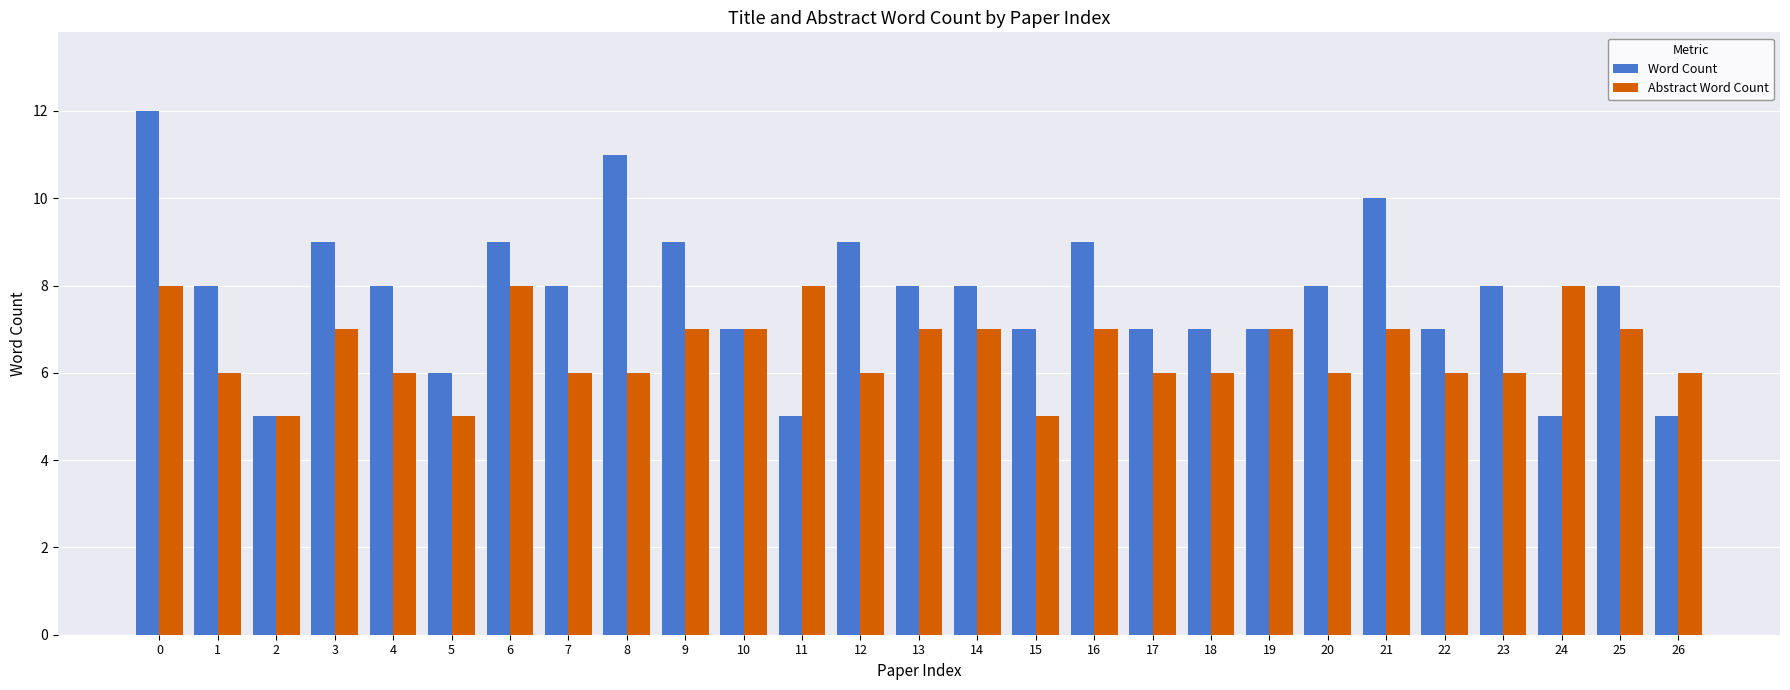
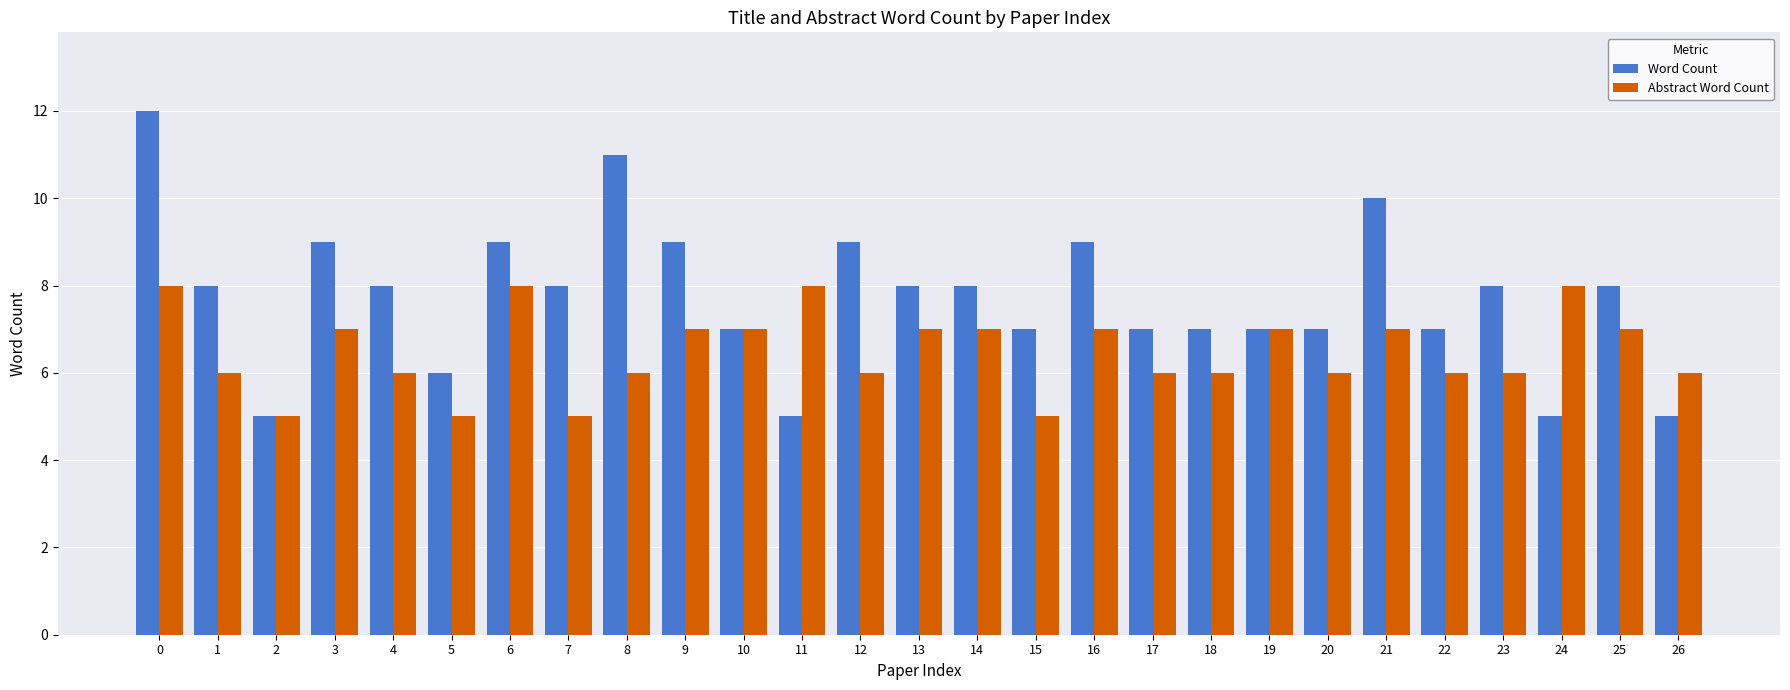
Abstract Word Count, 7: 6 -> 5
Word Count, 20: 8 -> 7
